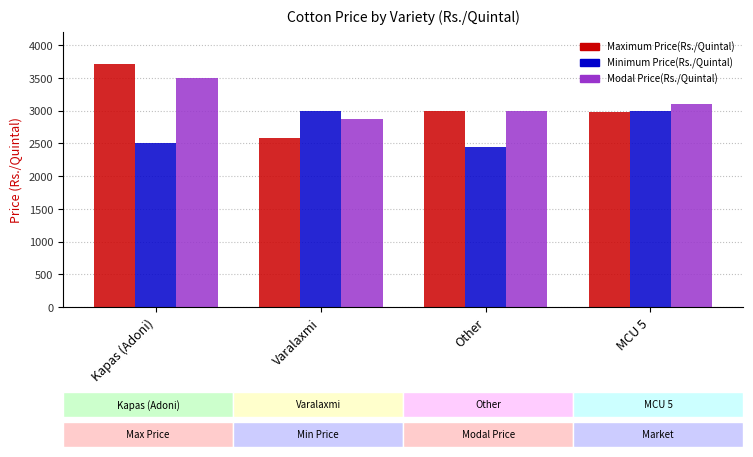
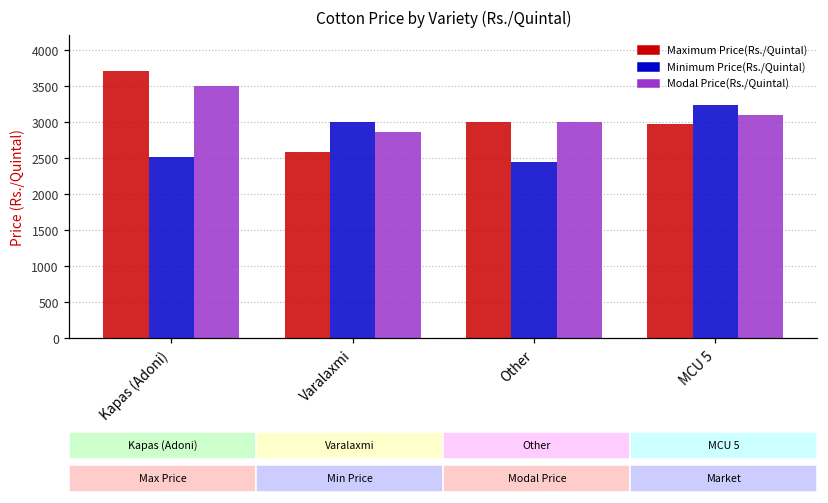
Minimum Price(Rs./Quintal), MCU 5: 3000 -> 3200
